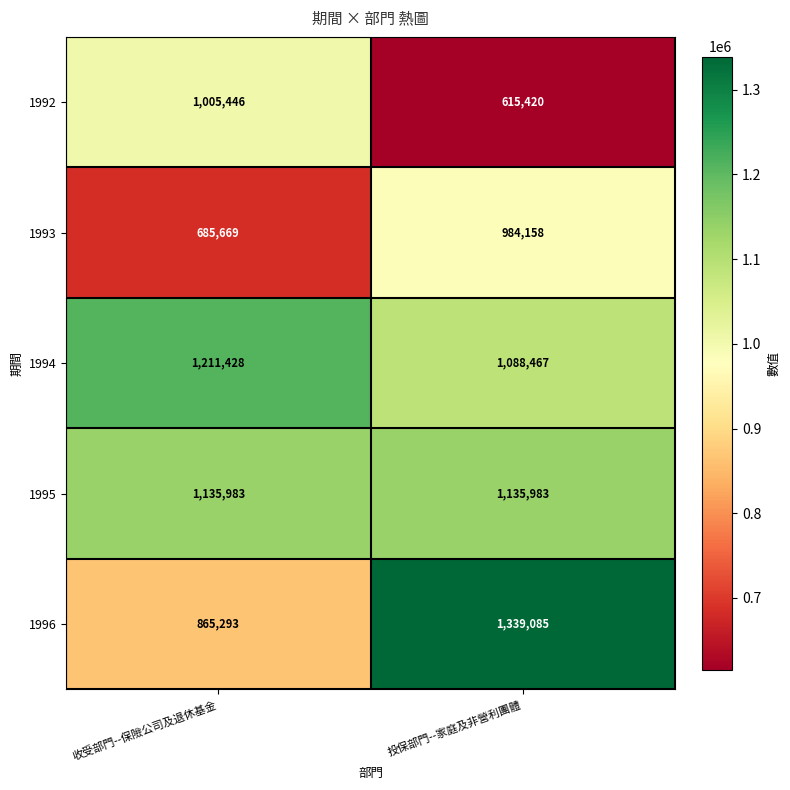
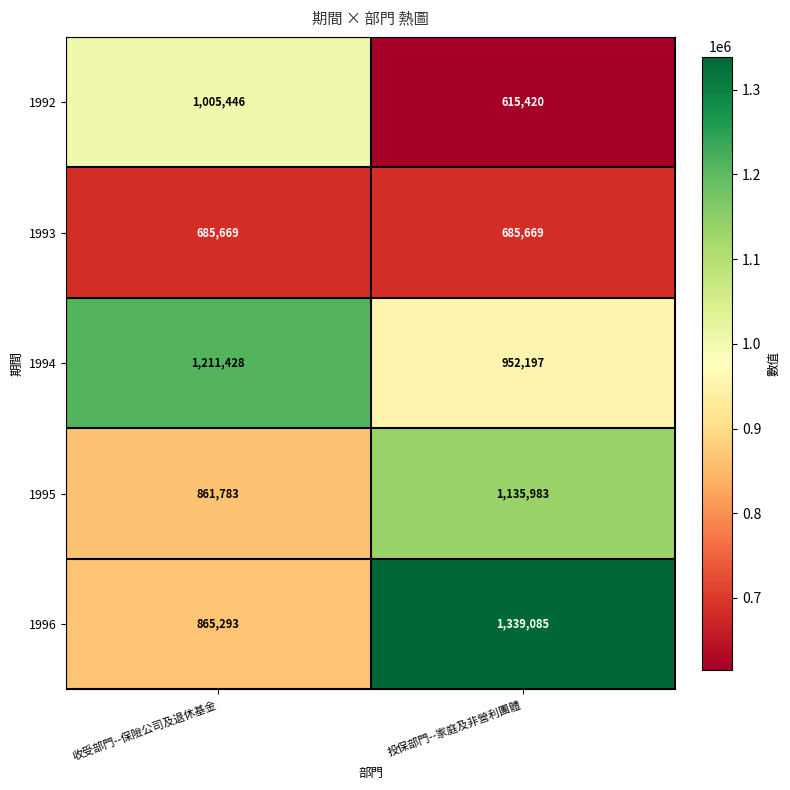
1993, 投保部門--家庭及非營利團體: 984,158 -> 685,669
1994, 投保部門--家庭及非營利團體: 1,088,467 -> 952,197
1995, 收受部門--保險公司及退休基金: 1,135,983 -> 861,783
